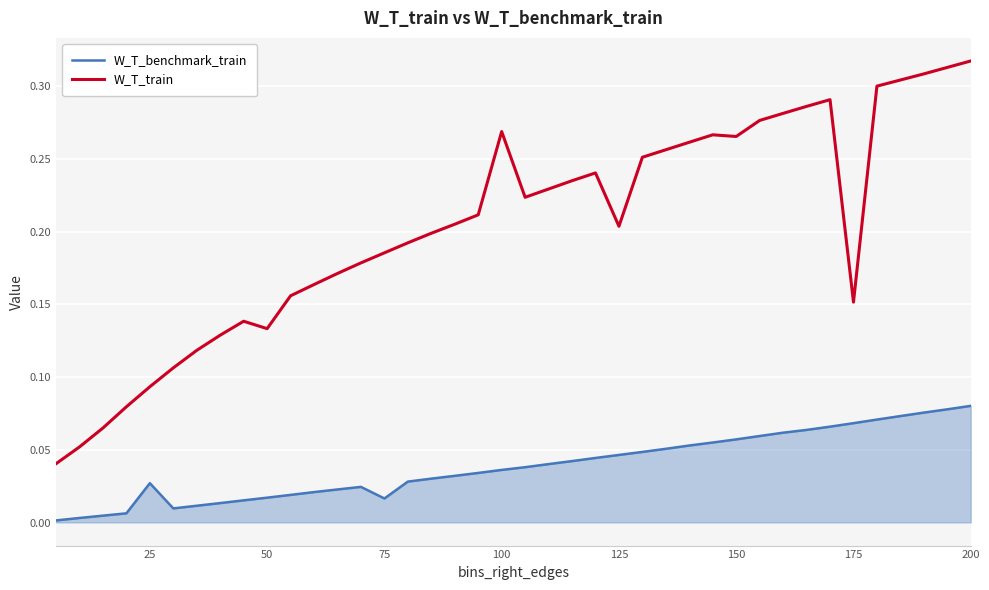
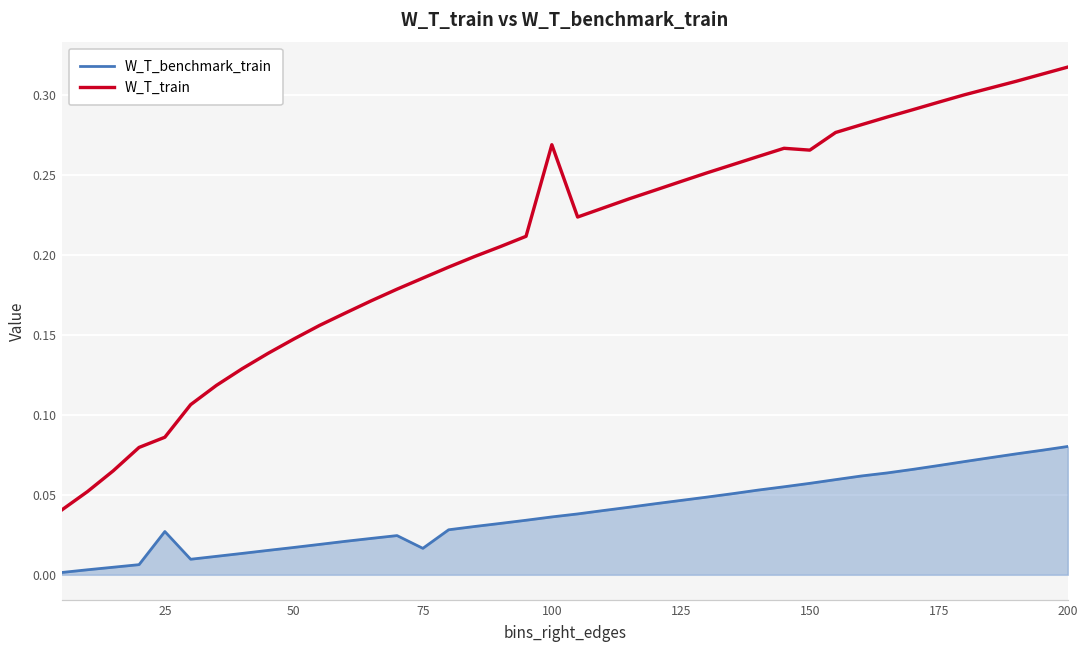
W_T_train, 25: 0.093 -> 0.086
W_T_train, 50: 0.133 -> 0.147
W_T_train, 125: 0.204 -> 0.246
W_T_train, 175: 0.152 -> 0.295
